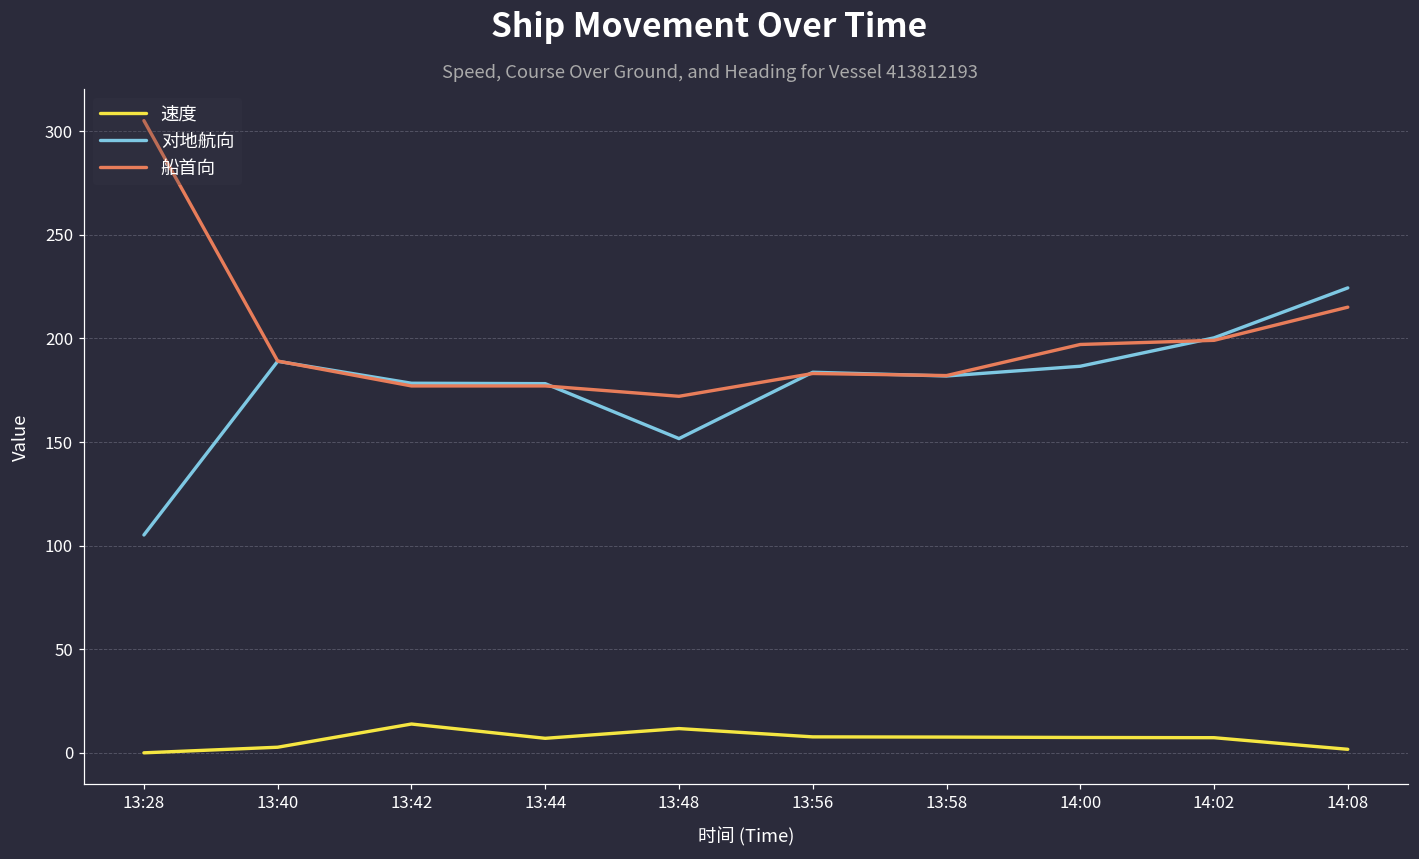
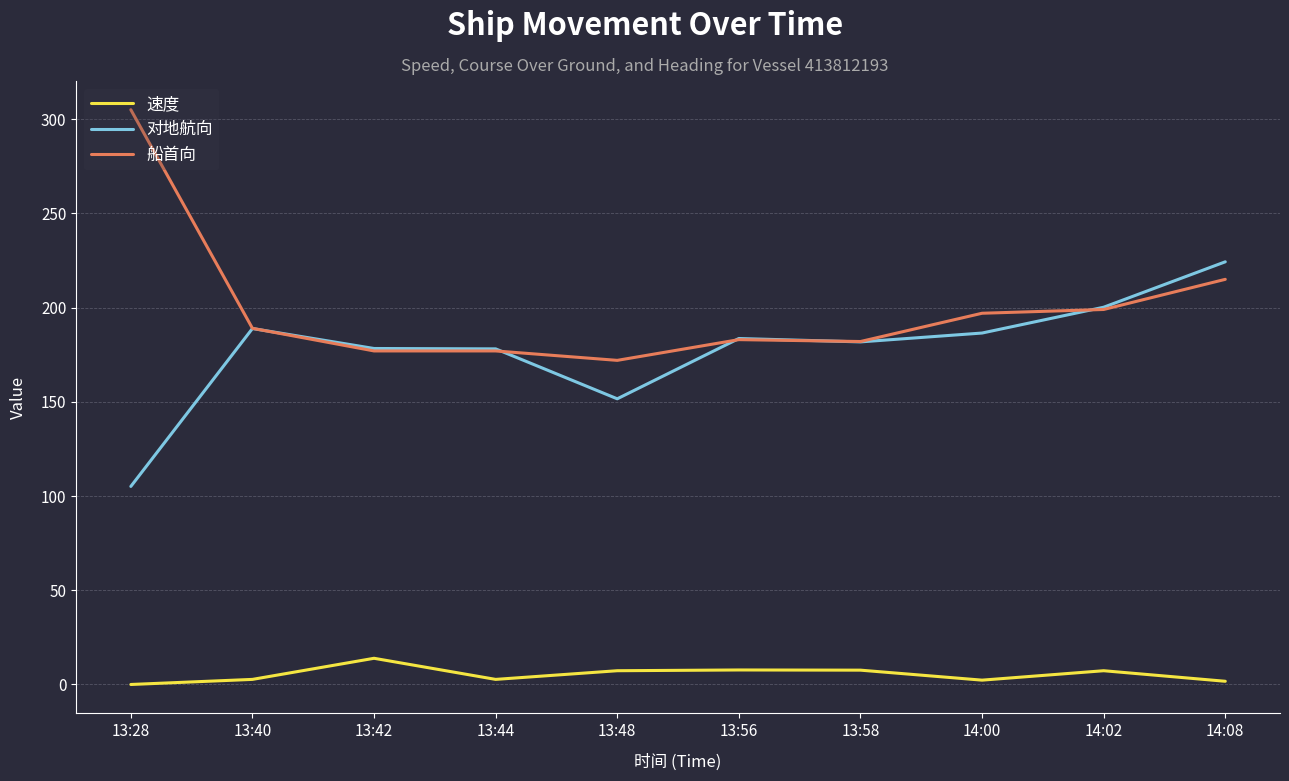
速度, 13:44: 7 -> 3
速度, 13:48: 12 -> 7
速度, 14:00: 7 -> 2
